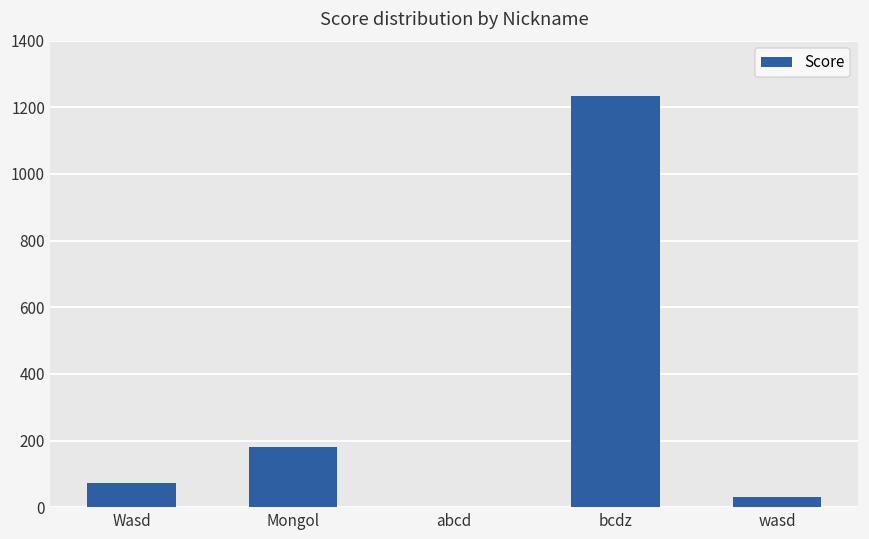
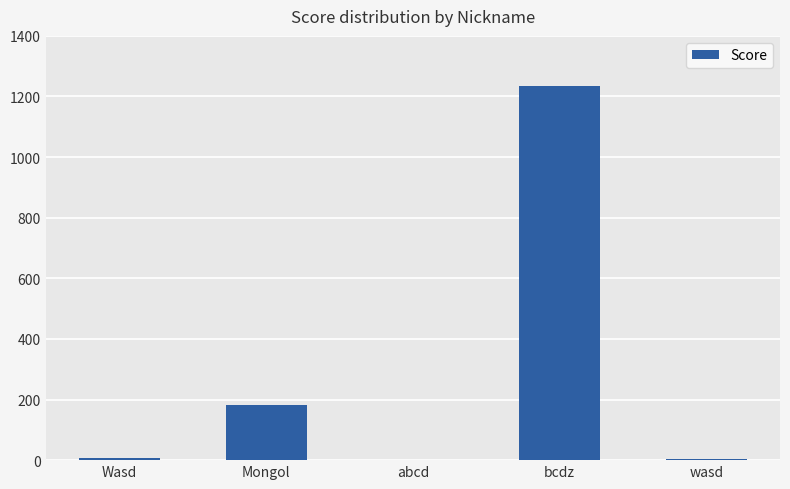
Wasd: 70 -> 10
wasd: 30 -> 0
